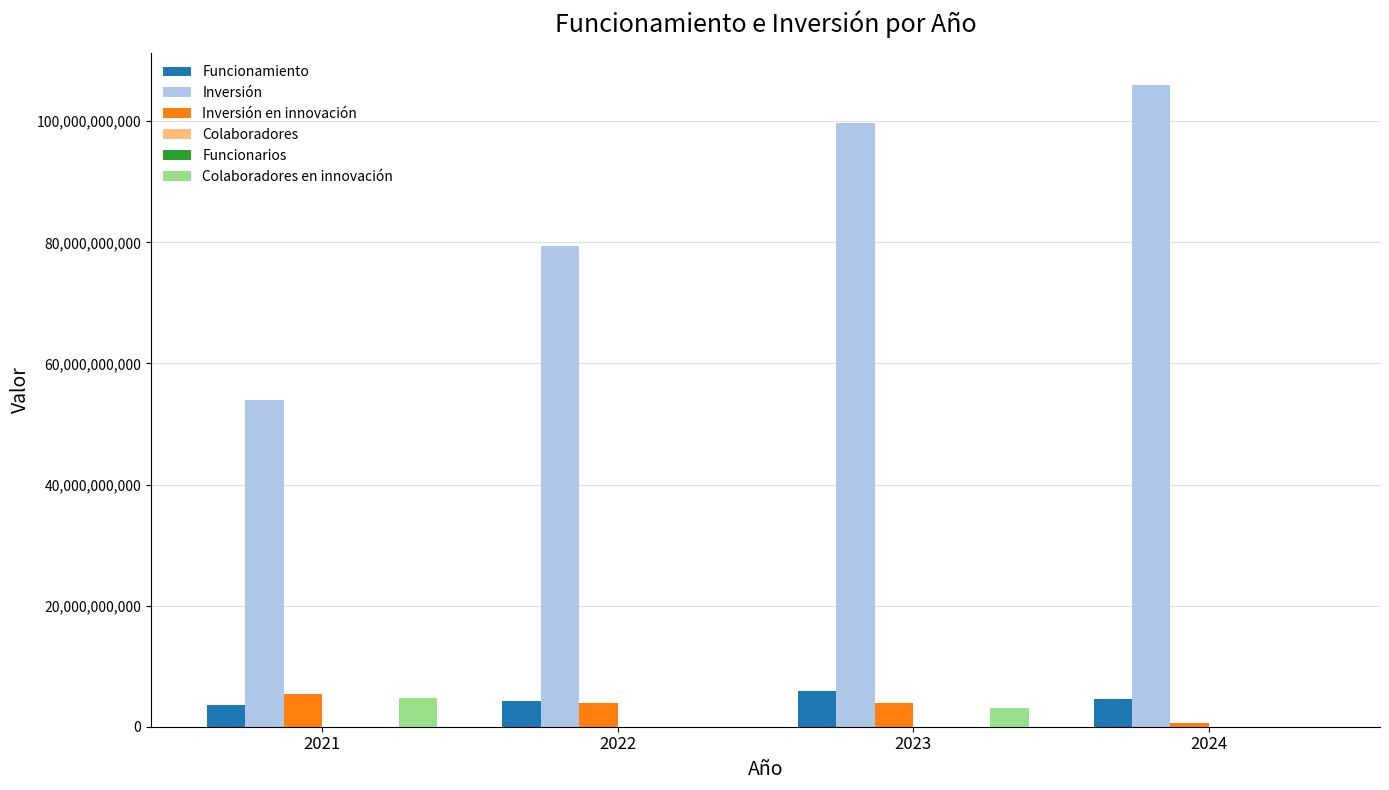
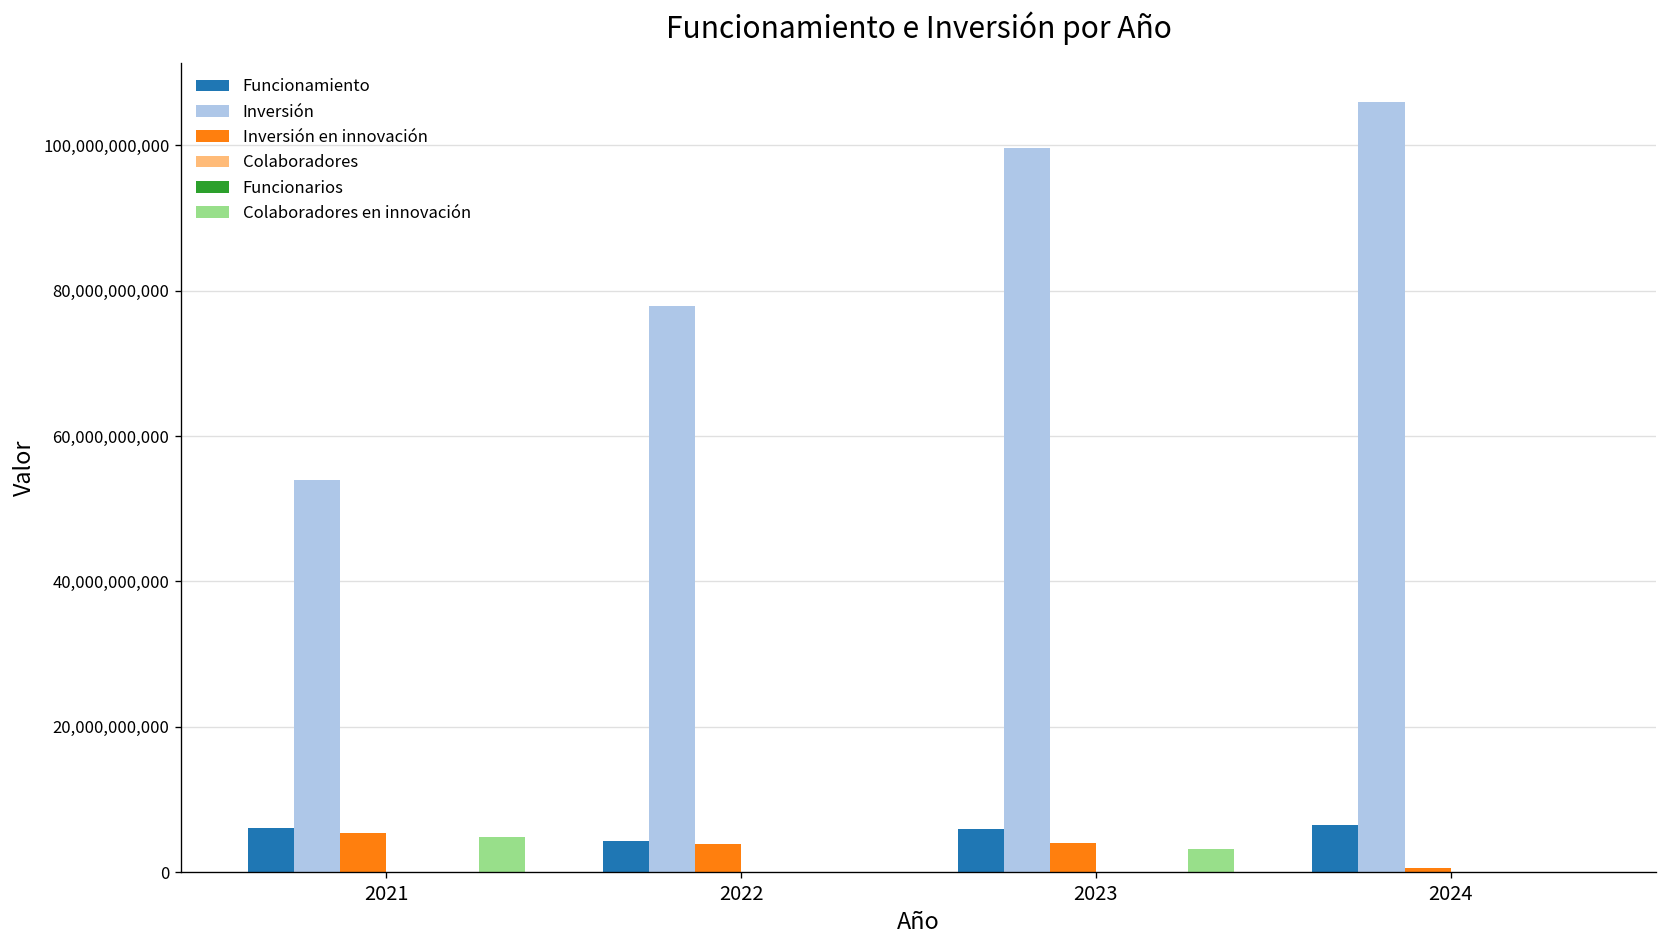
Funcionamiento, 2021: 4,000,000,000 -> 6,000,000,000
Inversión, 2022: 79,000,000,000 -> 78,000,000,000
Funcionamiento, 2024: 5,000,000,000 -> 6,000,000,000
